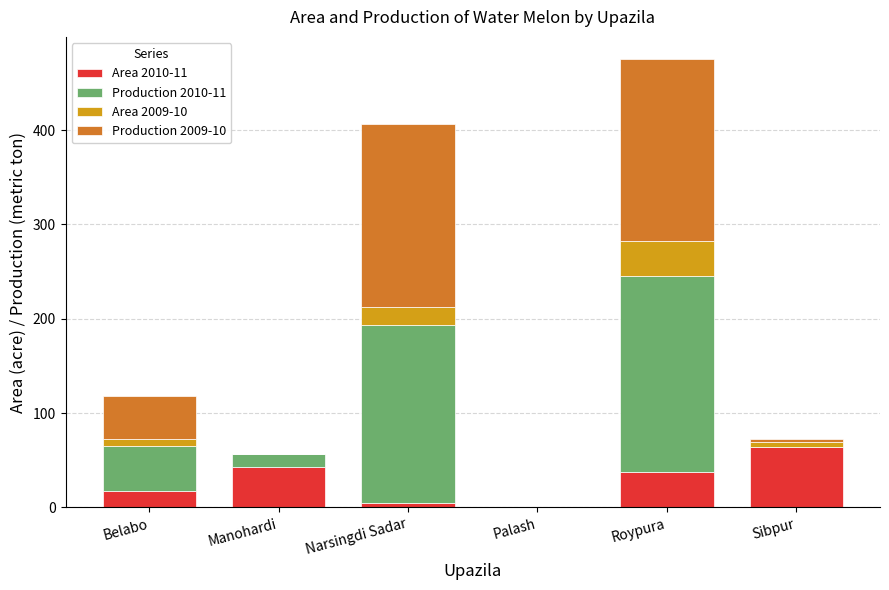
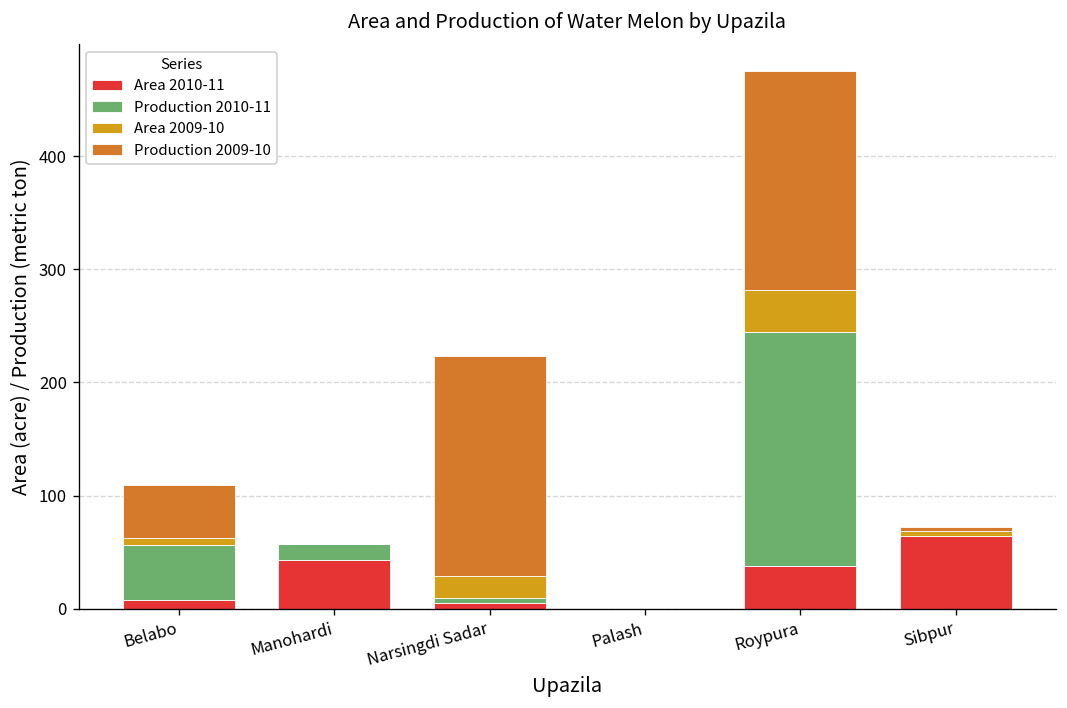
Area 2010-11, Belabo: 20 -> 10
Production 2010-11, Narsingdi Sadar: 190 -> 10
